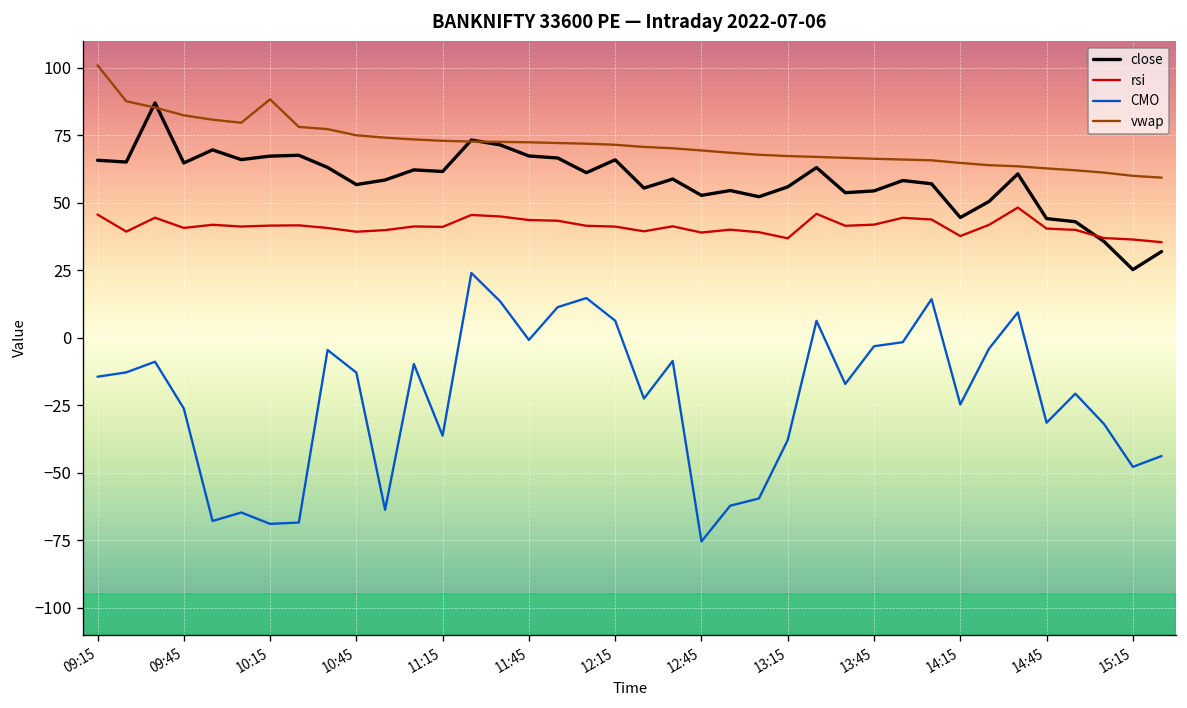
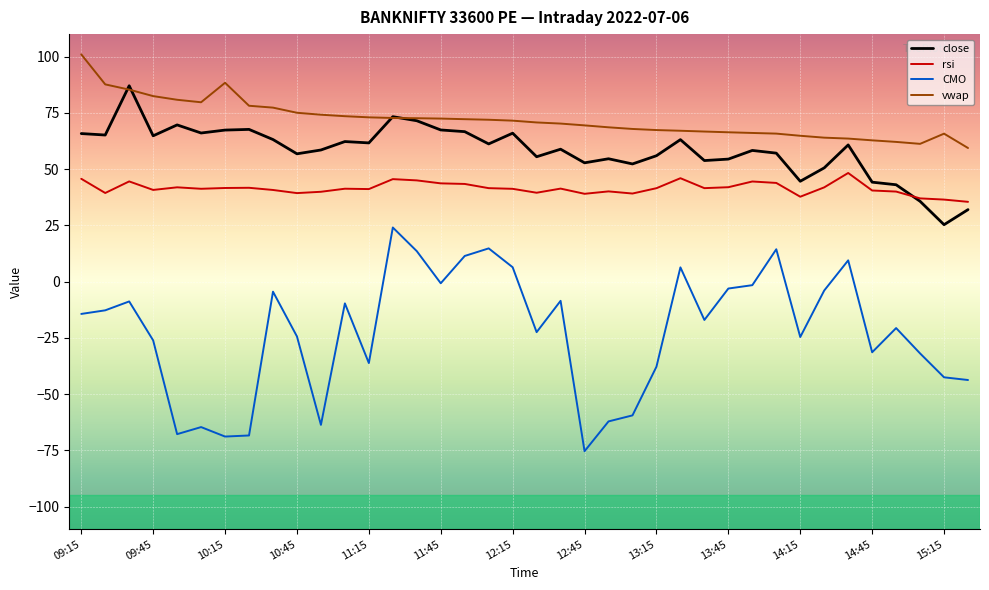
CMO, 10:45: -13 -> -24
rsi, 13:15: 37 -> 42
CMO, 15:15: -48 -> -43
vwap, 15:15: 60 -> 66
